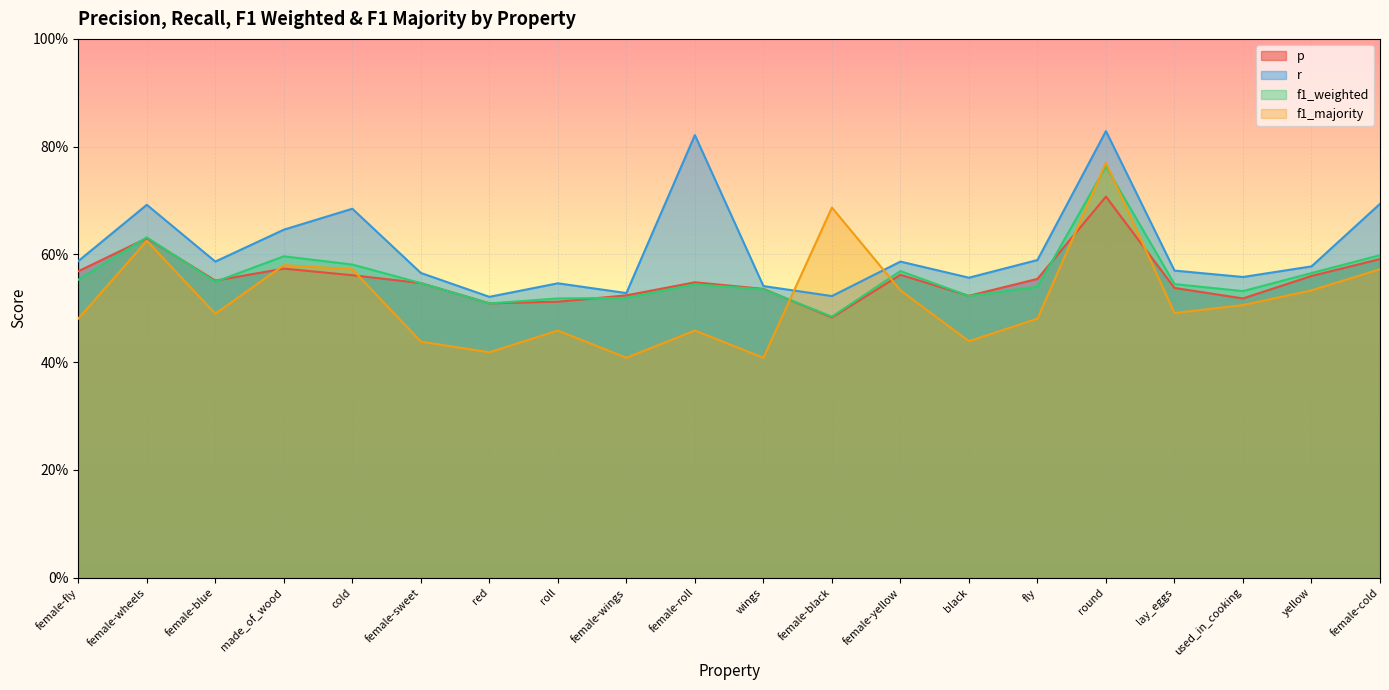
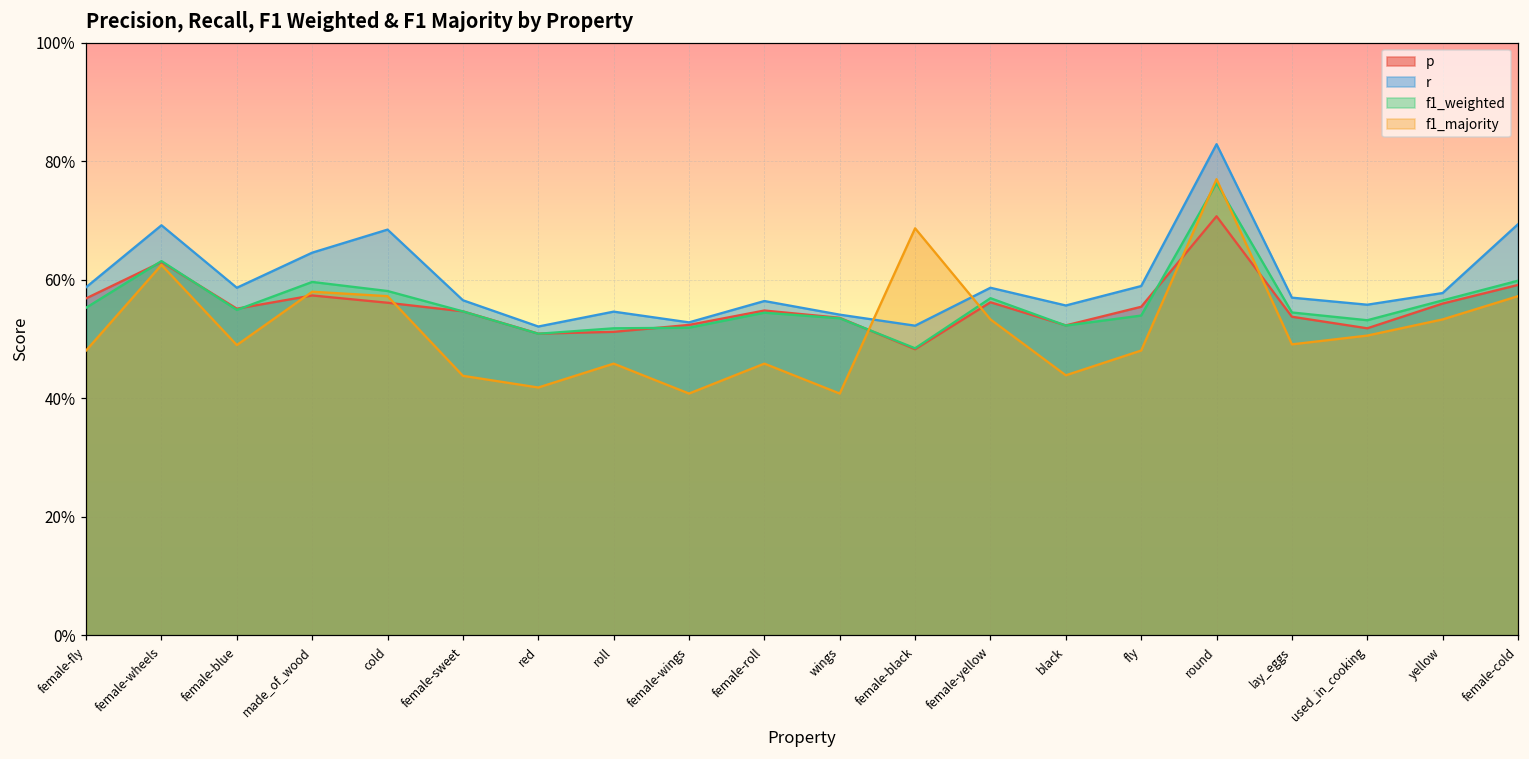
r, female-roll: 82% -> 56%
